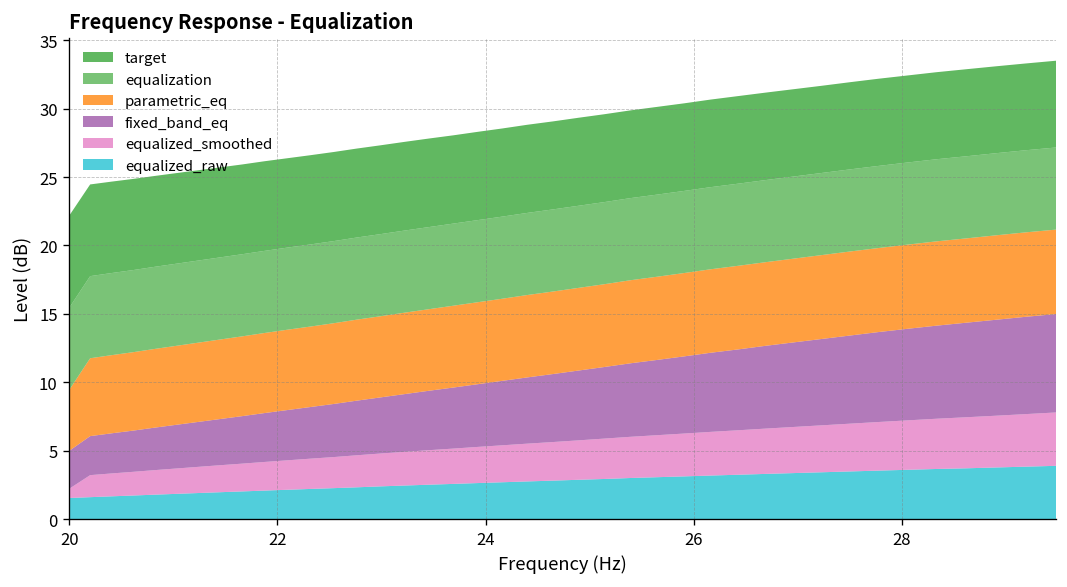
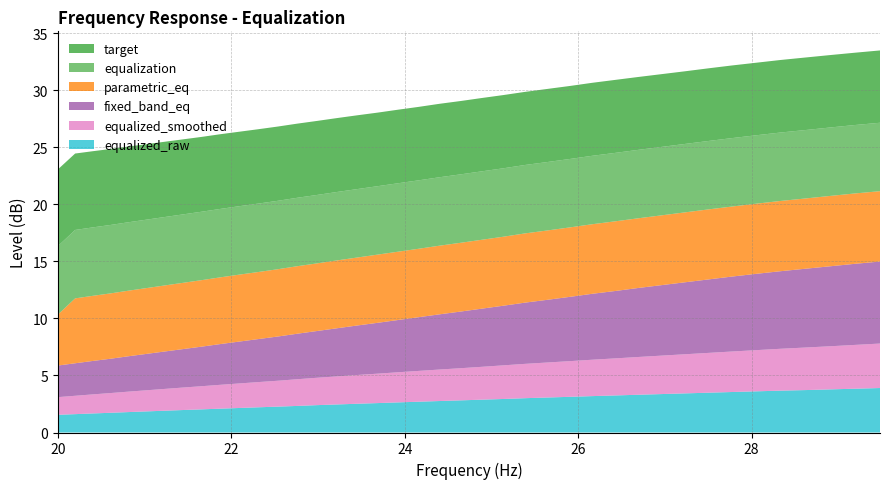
equalized_smoothed, 20: 0.7 -> 1.6
